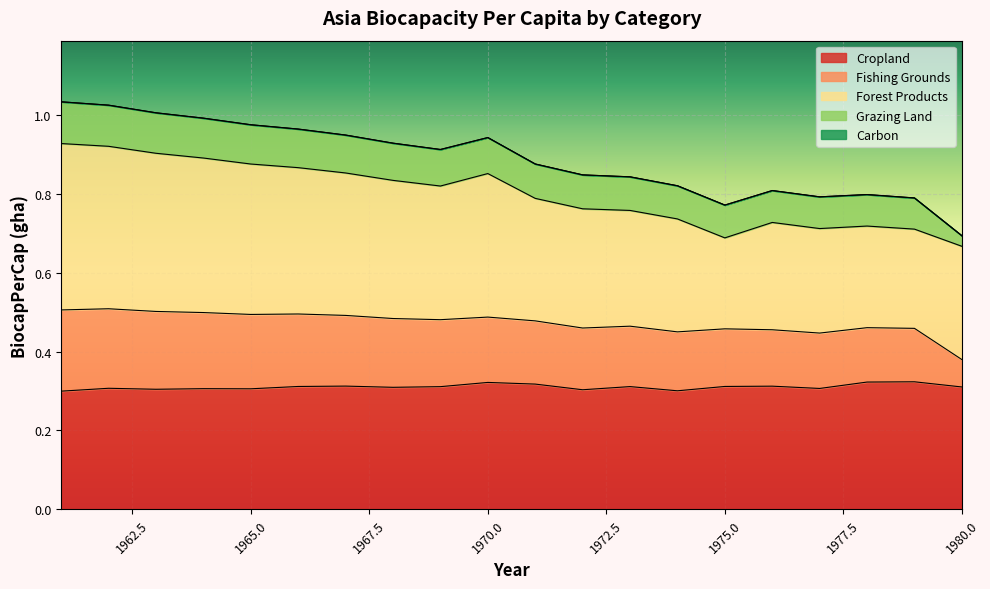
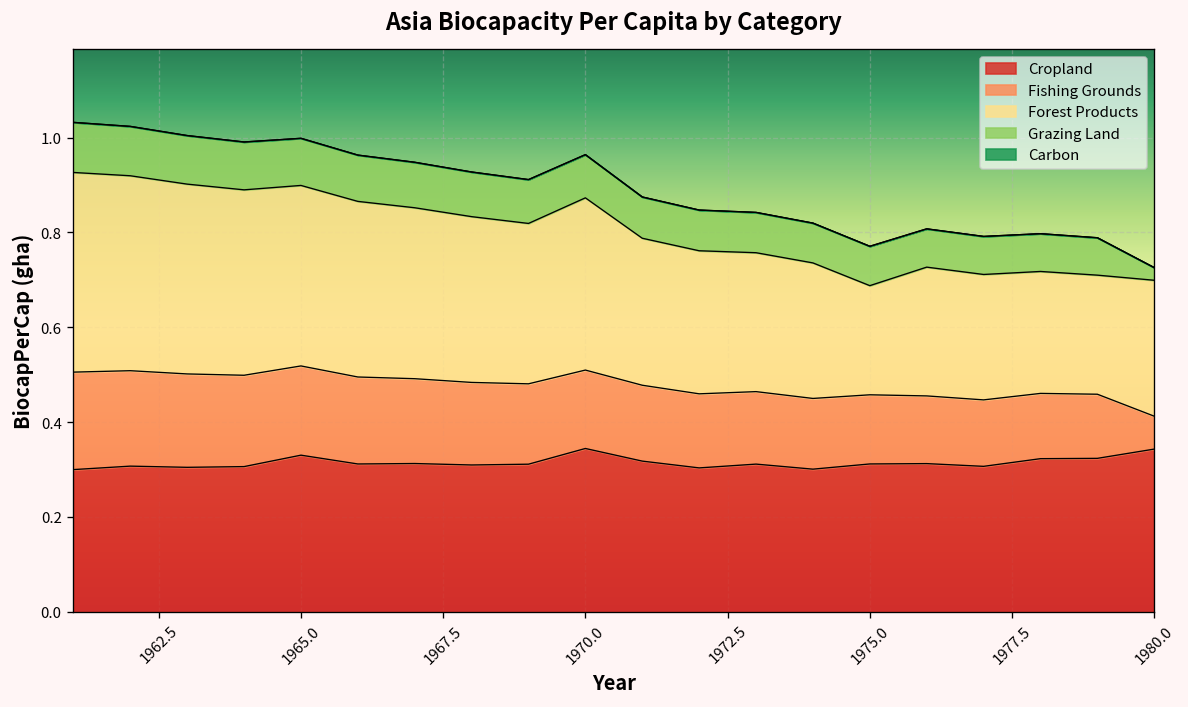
Cropland, 1965.0: 0.31 -> 0.33
Cropland, 1970.0: 0.32 -> 0.34
Cropland, 1980.0: 0.31 -> 0.34
